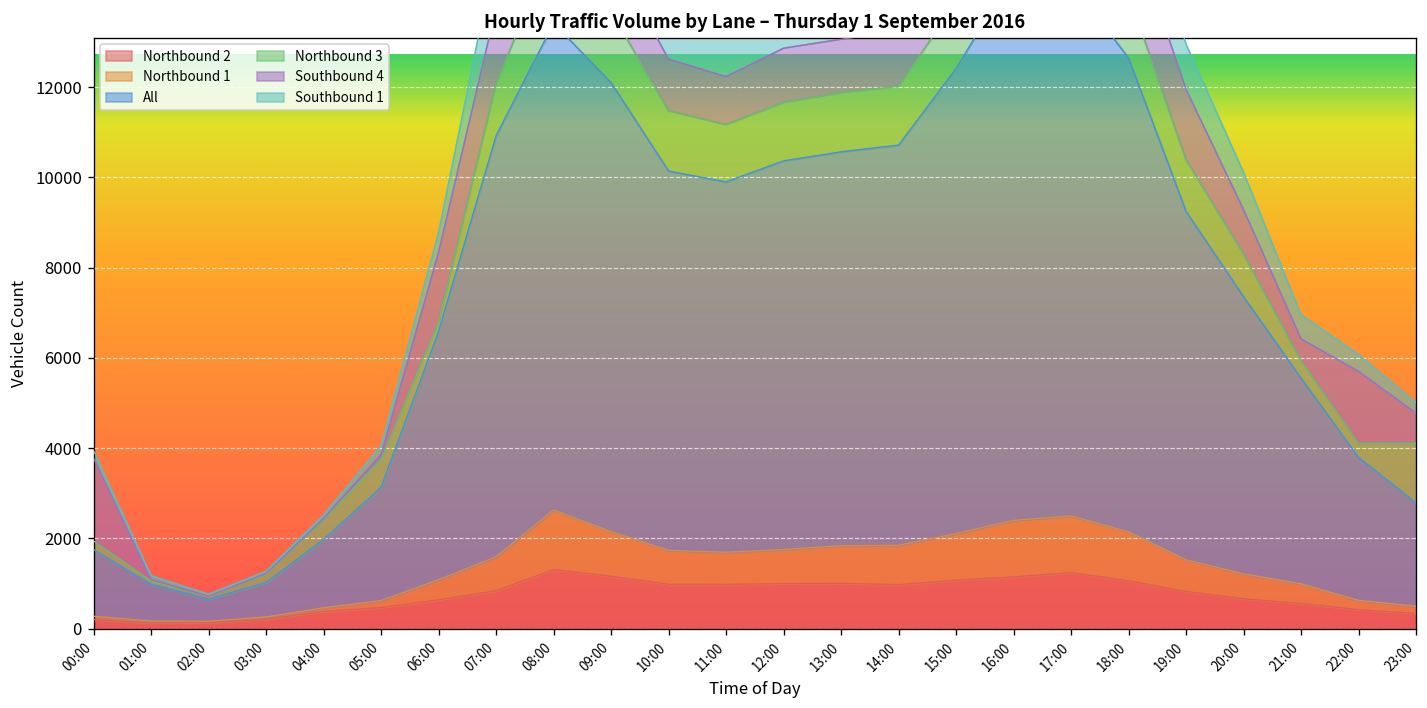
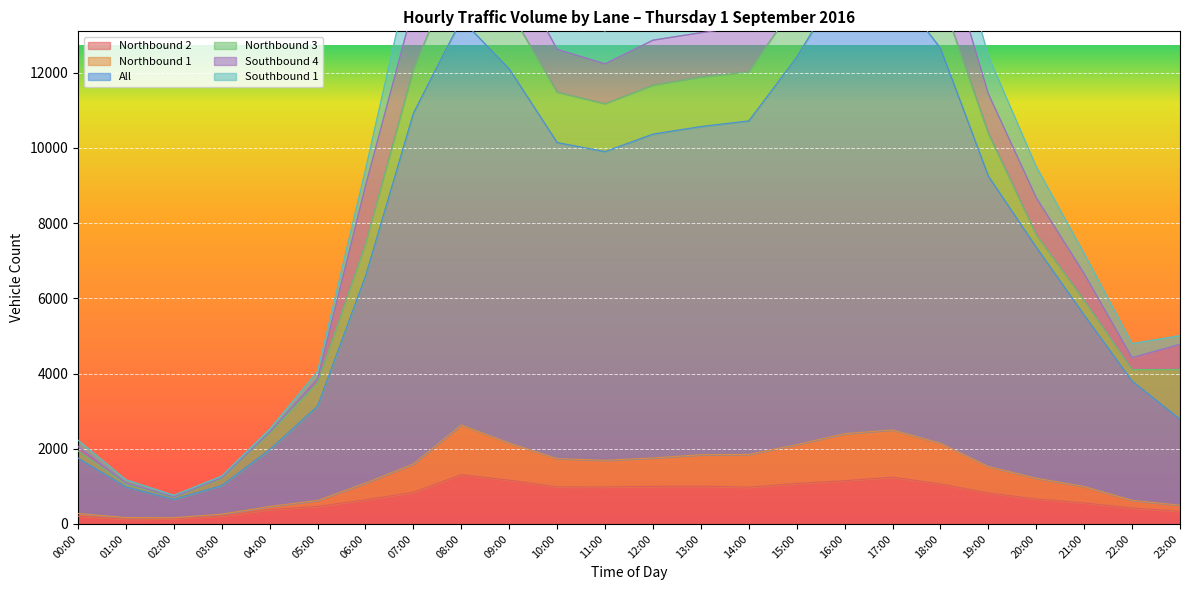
Southbound 4, 00:00: 1800 -> 100
Northbound 3, 06:00: 200 -> 900
Southbound 4, 19:00: 1600 -> 1000
Northbound 3, 20:00: 900 -> 300
Southbound 4, 21:00: 500 -> 700
Southbound 4, 22:00: 1600 -> 300
